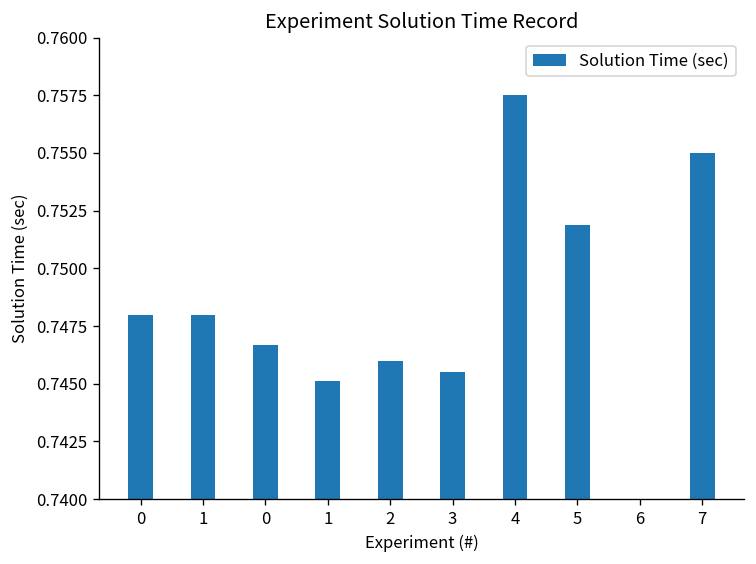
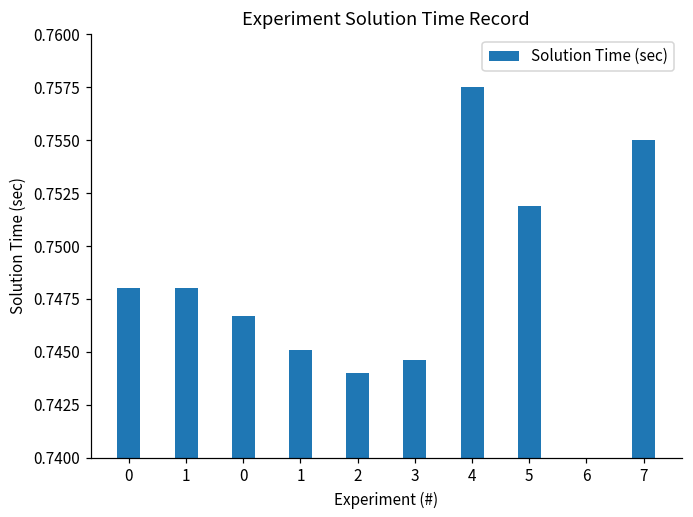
2: 0.746 -> 0.744
3: 0.7455 -> 0.7446
